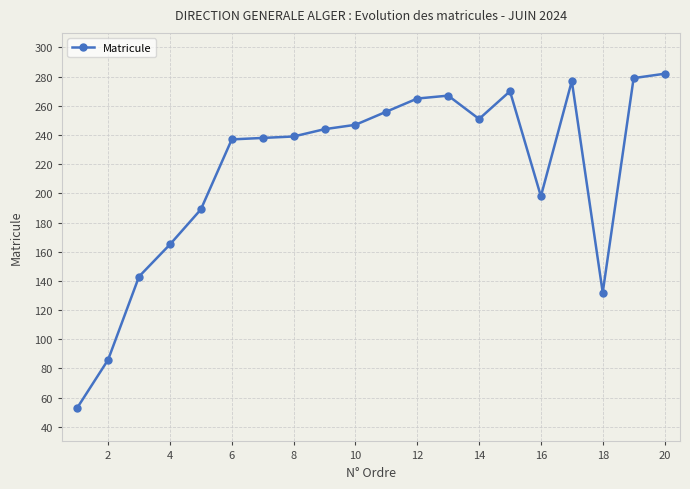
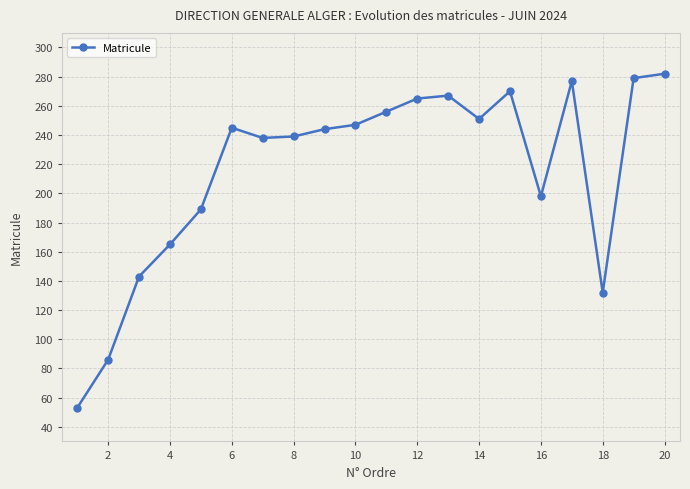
6: 237 -> 245
